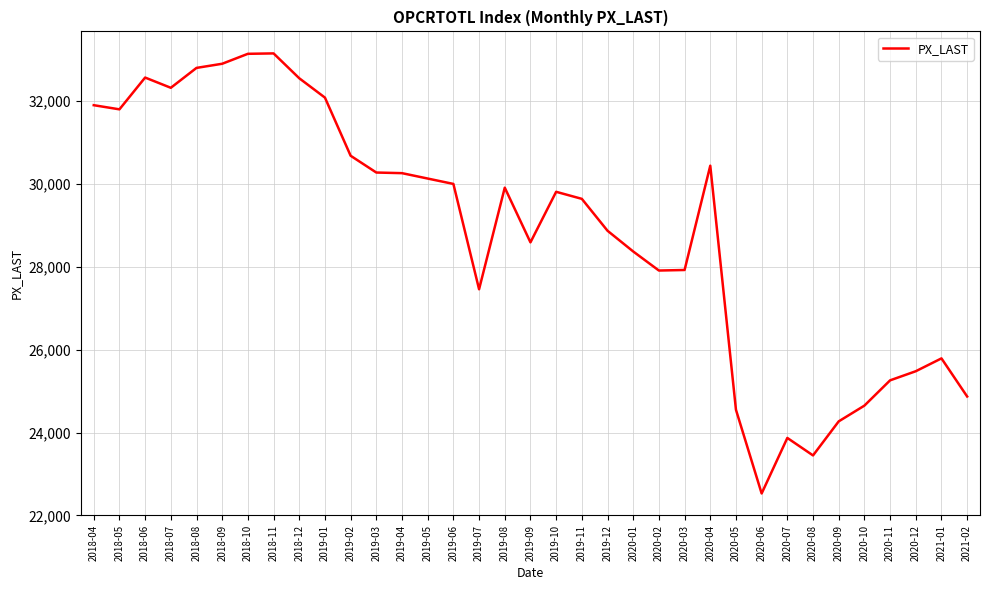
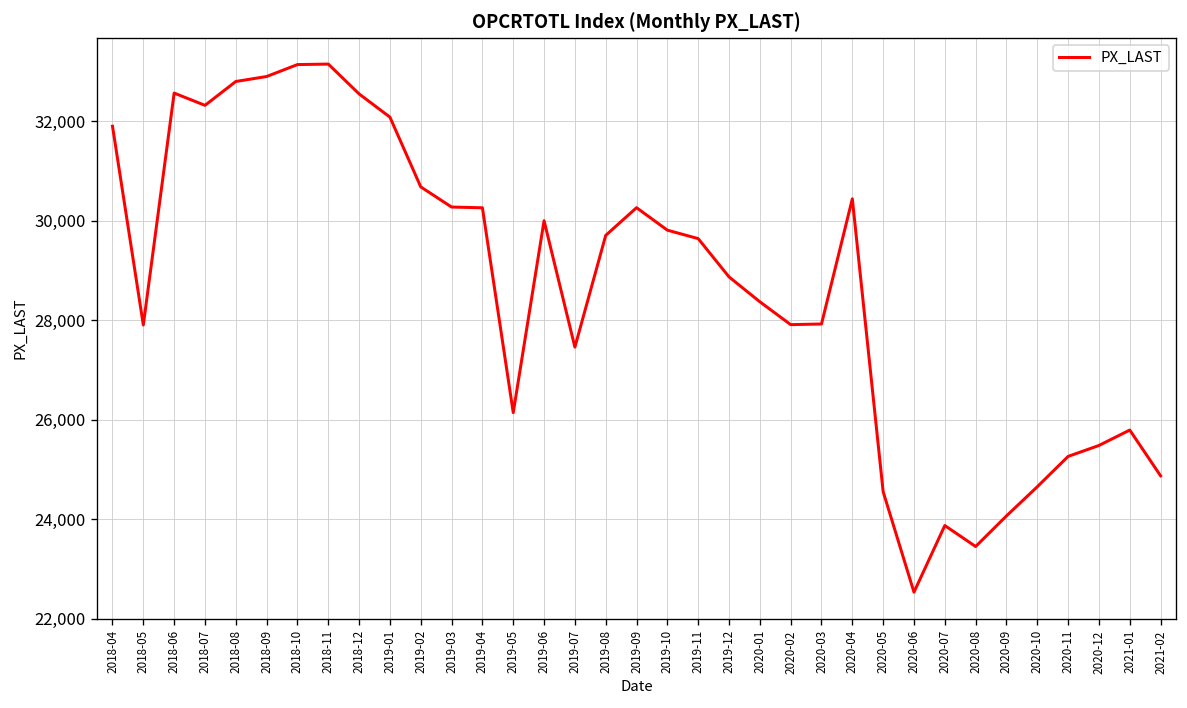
2018-05: 31,800 -> 27,900
2019-05: 30,100 -> 26,100
2019-08: 29,900 -> 29,700
2019-09: 28,600 -> 30,300
2020-09: 24,300 -> 24,100
